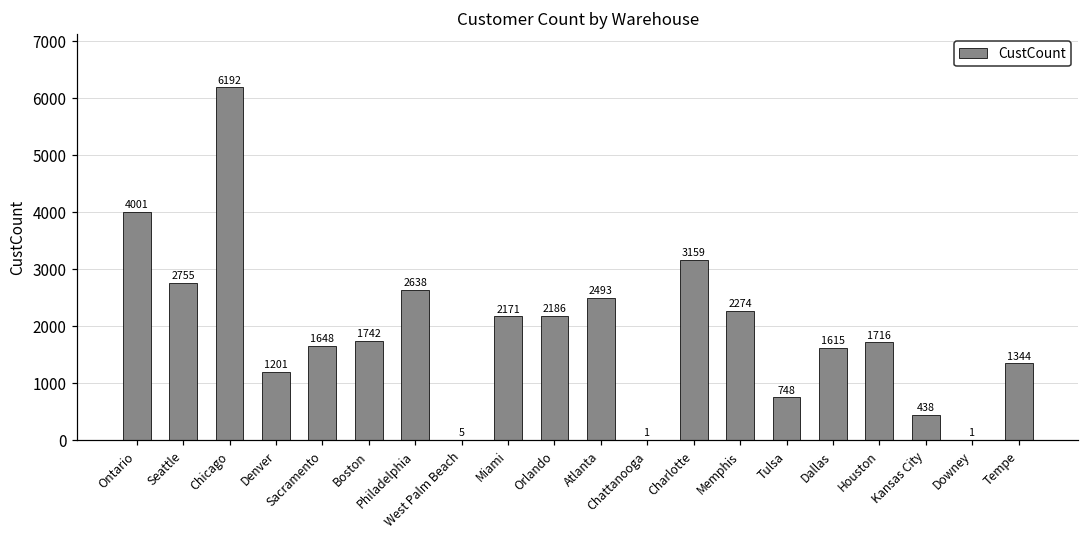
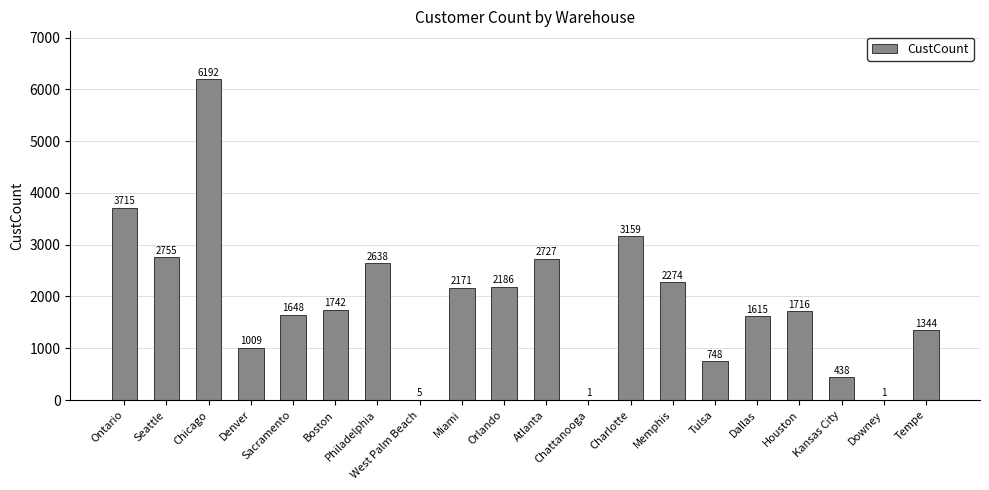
Ontario: 4001 -> 3715
Denver: 1201 -> 1009
Atlanta: 2493 -> 2727
